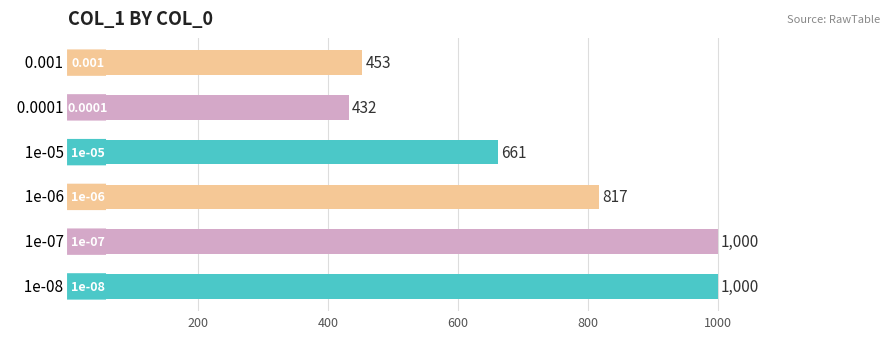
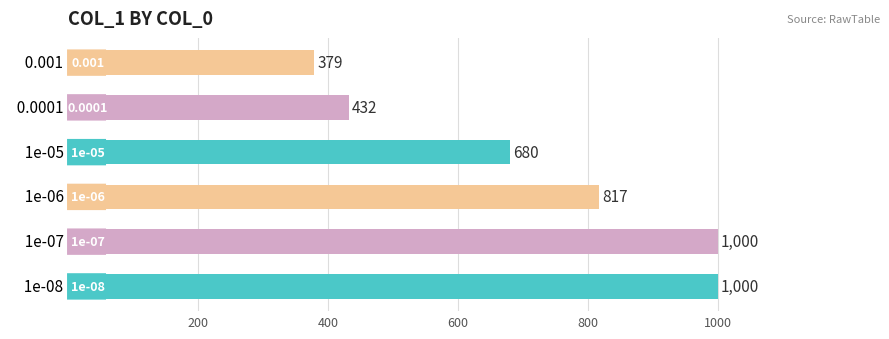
0.001: 453 -> 379
1e-05: 661 -> 680
